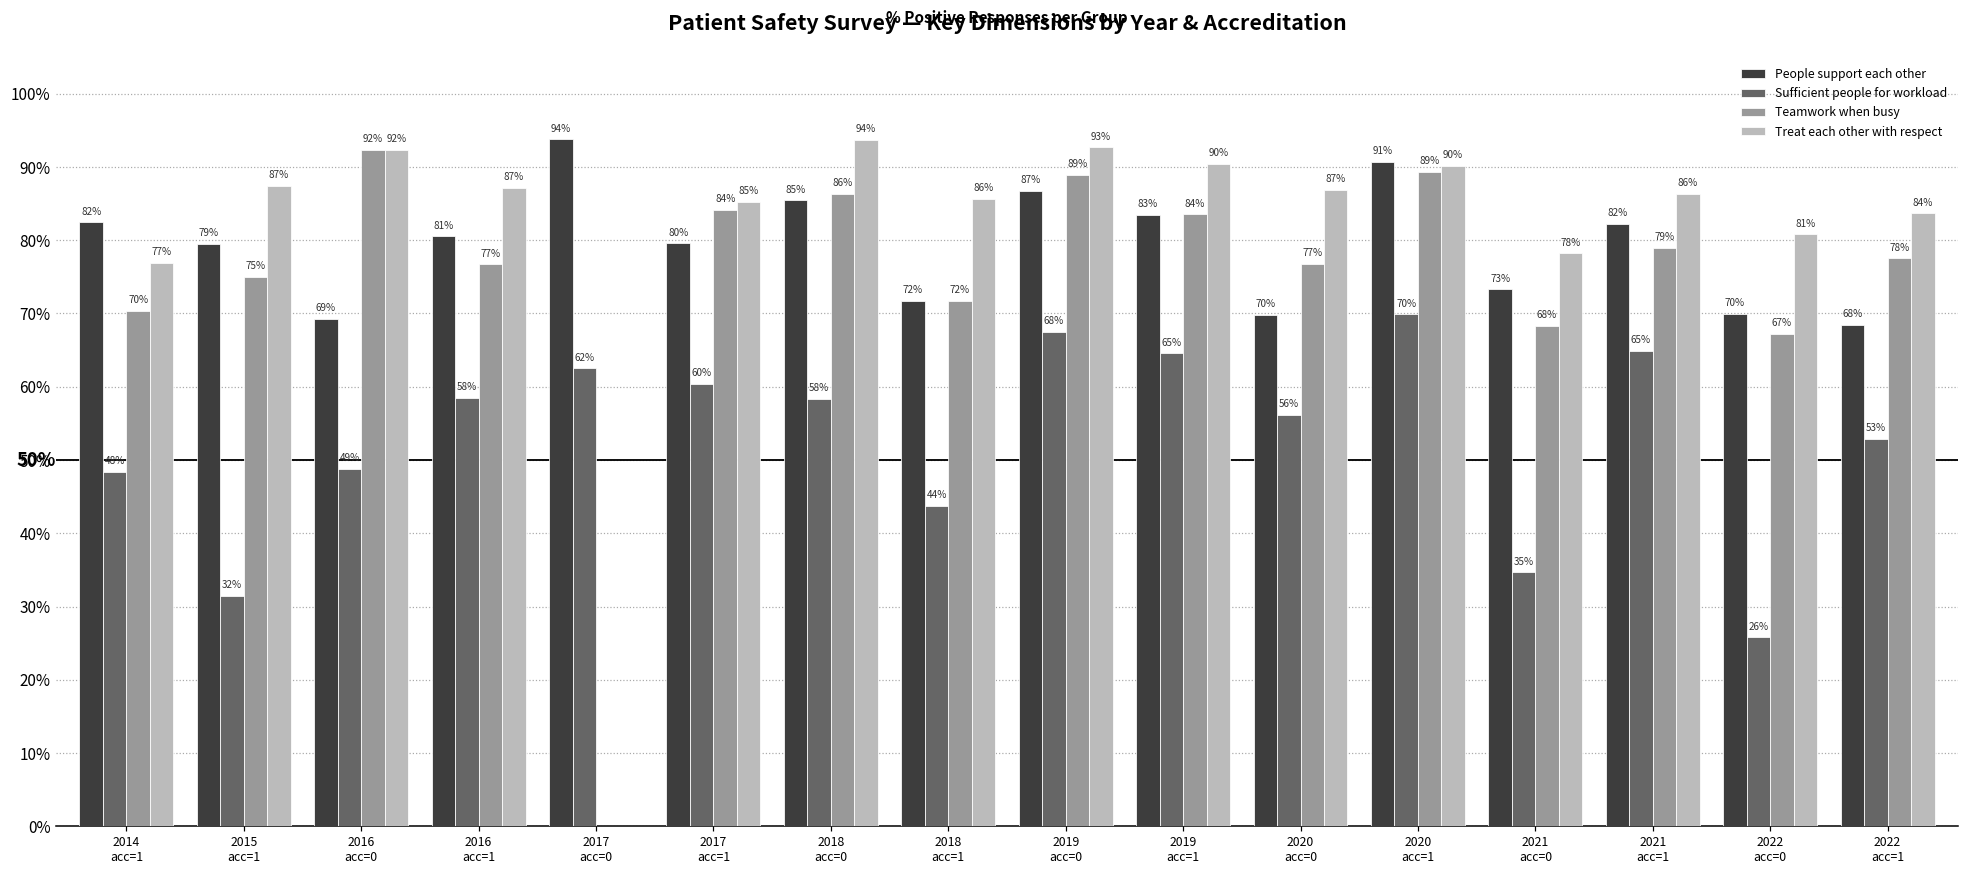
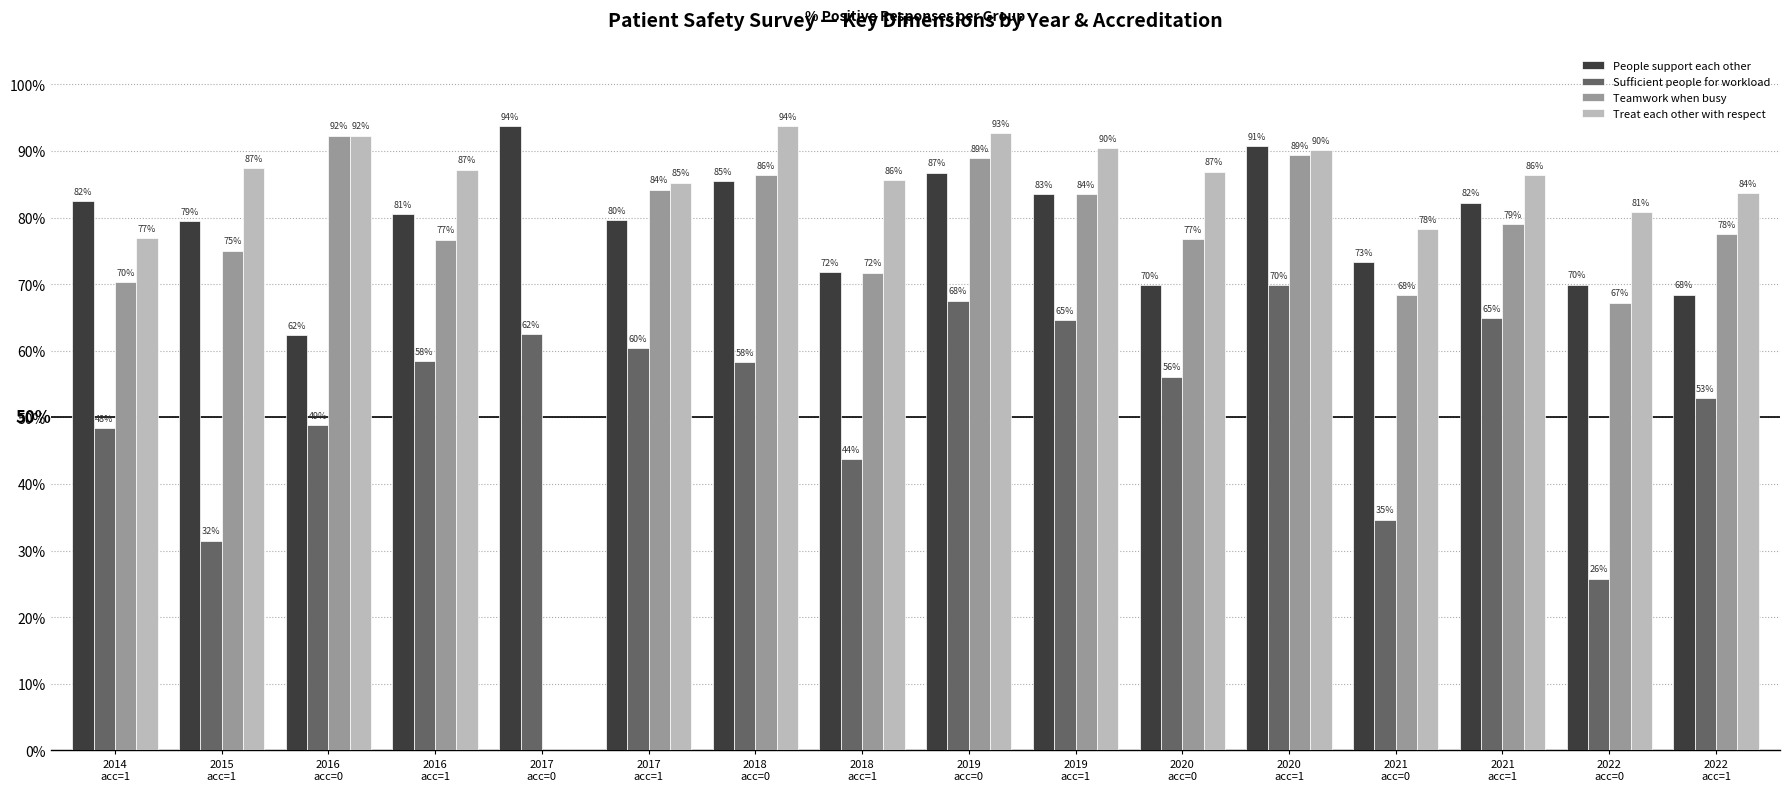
People support each other, 2016 acc=0: 69% -> 62%
